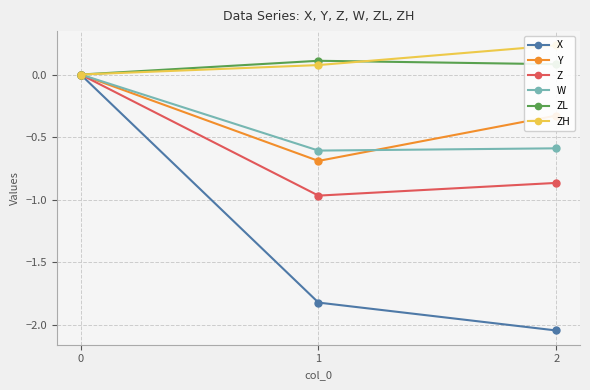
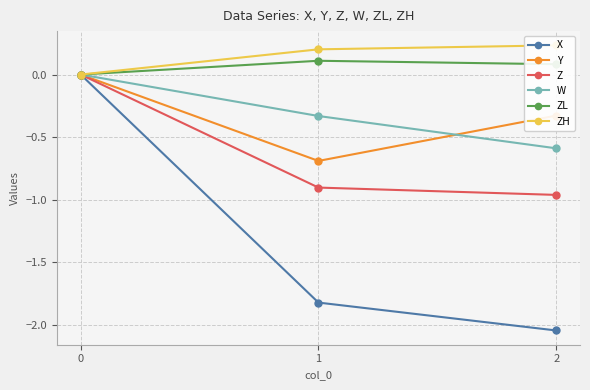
Z, 1: -0.97 -> -0.90
W, 1: -0.61 -> -0.33
ZH, 1: 0.08 -> 0.20
Z, 2: -0.87 -> -0.96
